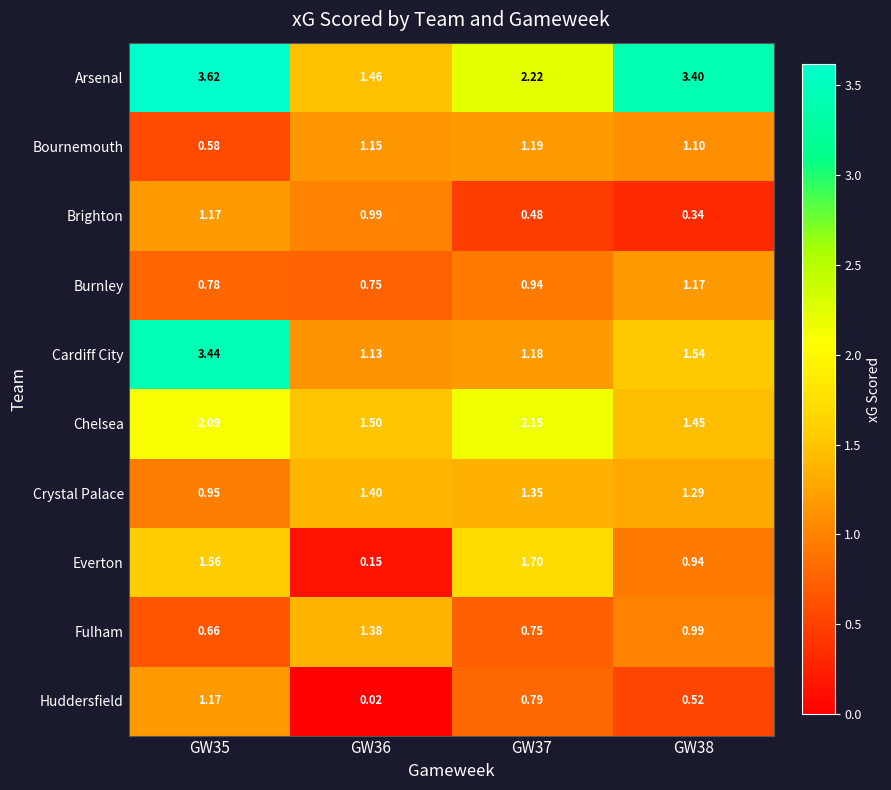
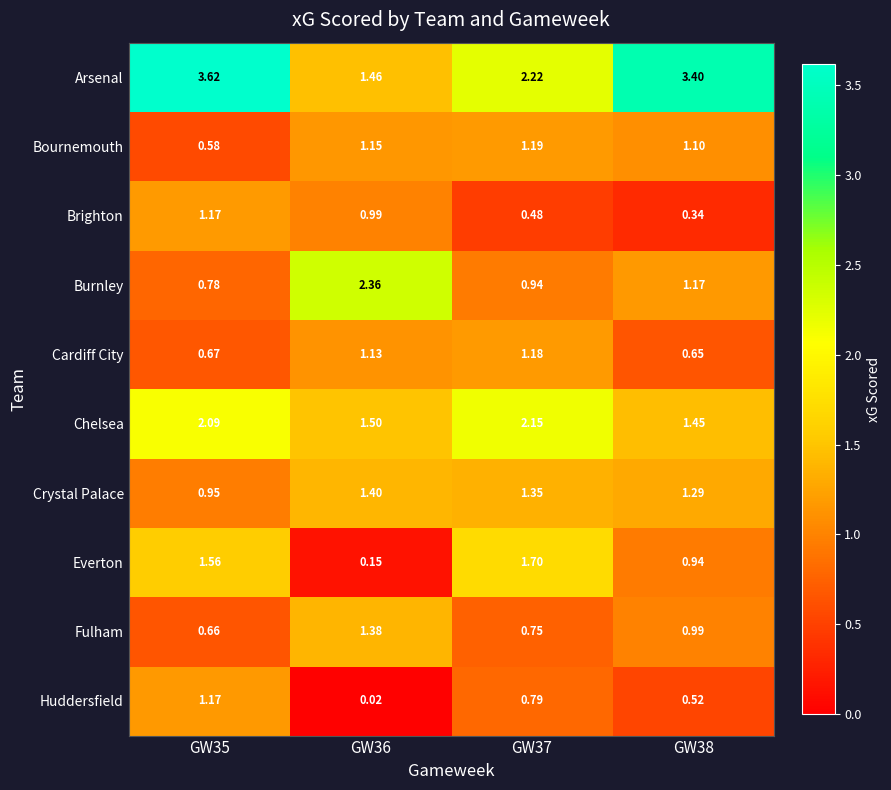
Burnley, GW36: 0.75 -> 2.36
Cardiff City, GW35: 3.44 -> 0.67
Cardiff City, GW38: 1.54 -> 0.65
